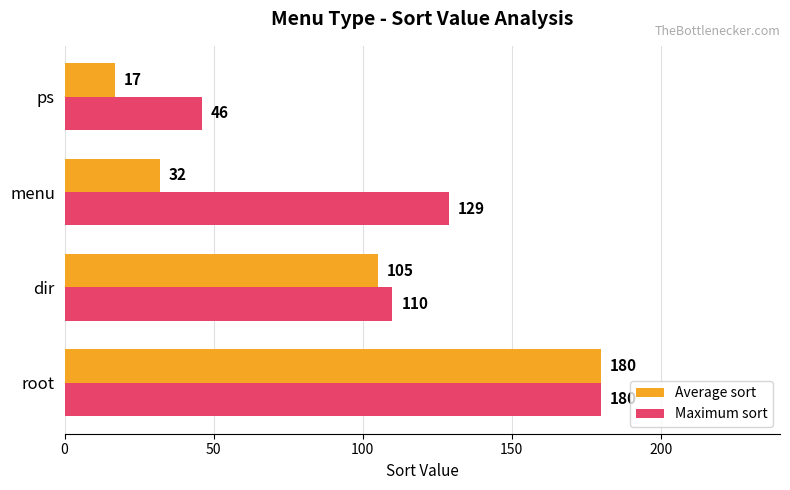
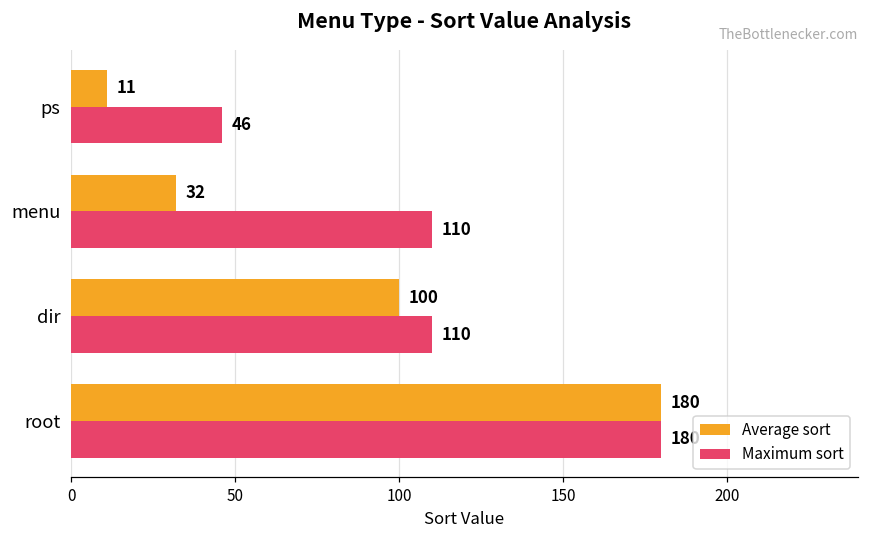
Average sort, ps: 17 -> 11
Maximum sort, menu: 129 -> 110
Average sort, dir: 105 -> 100
